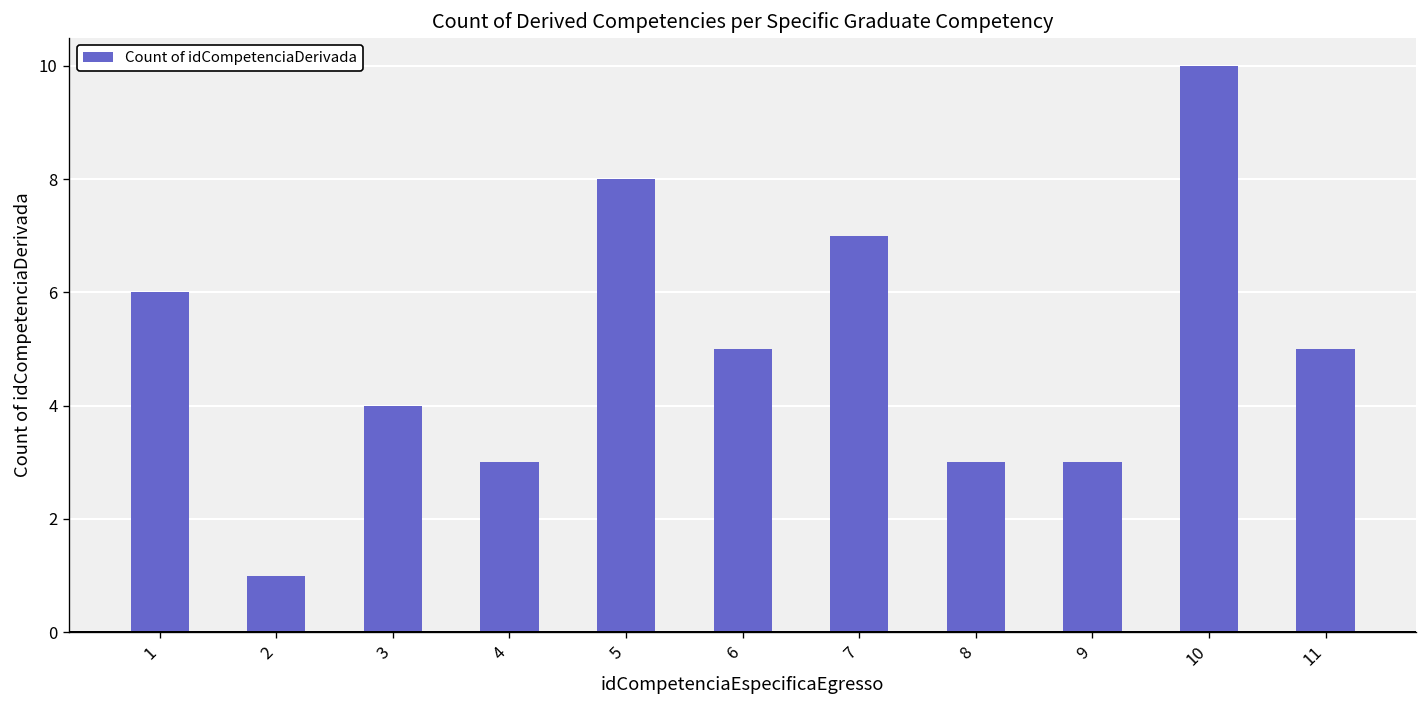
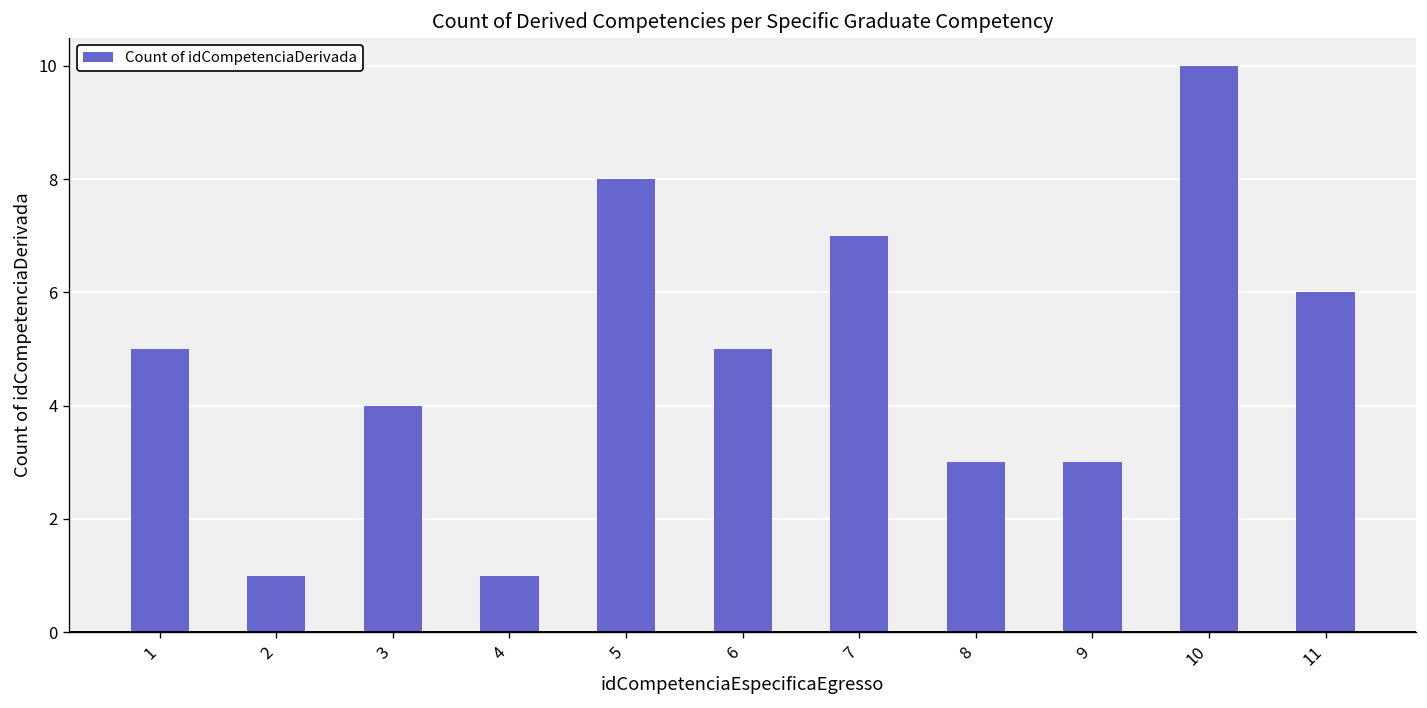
1: 6 -> 5
4: 3 -> 1
11: 5 -> 6
